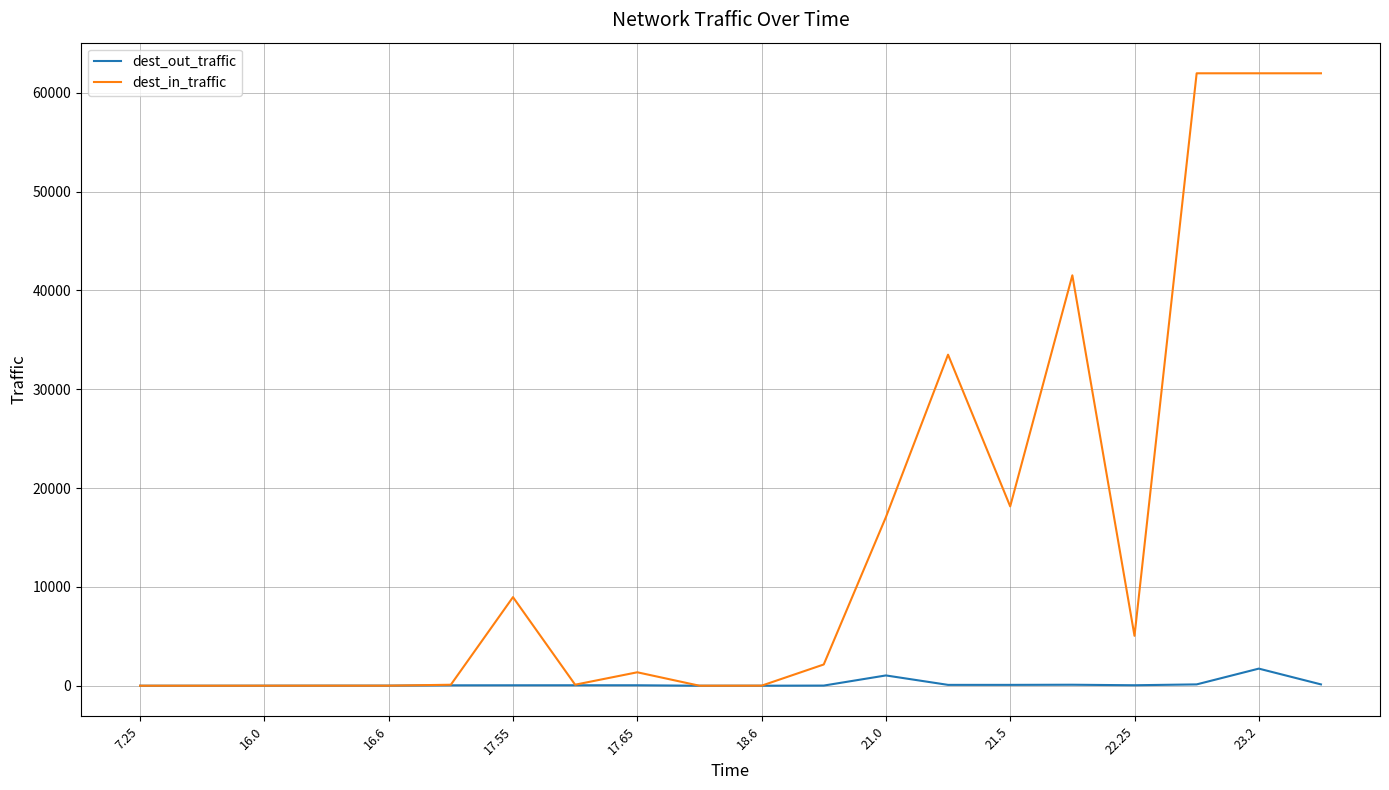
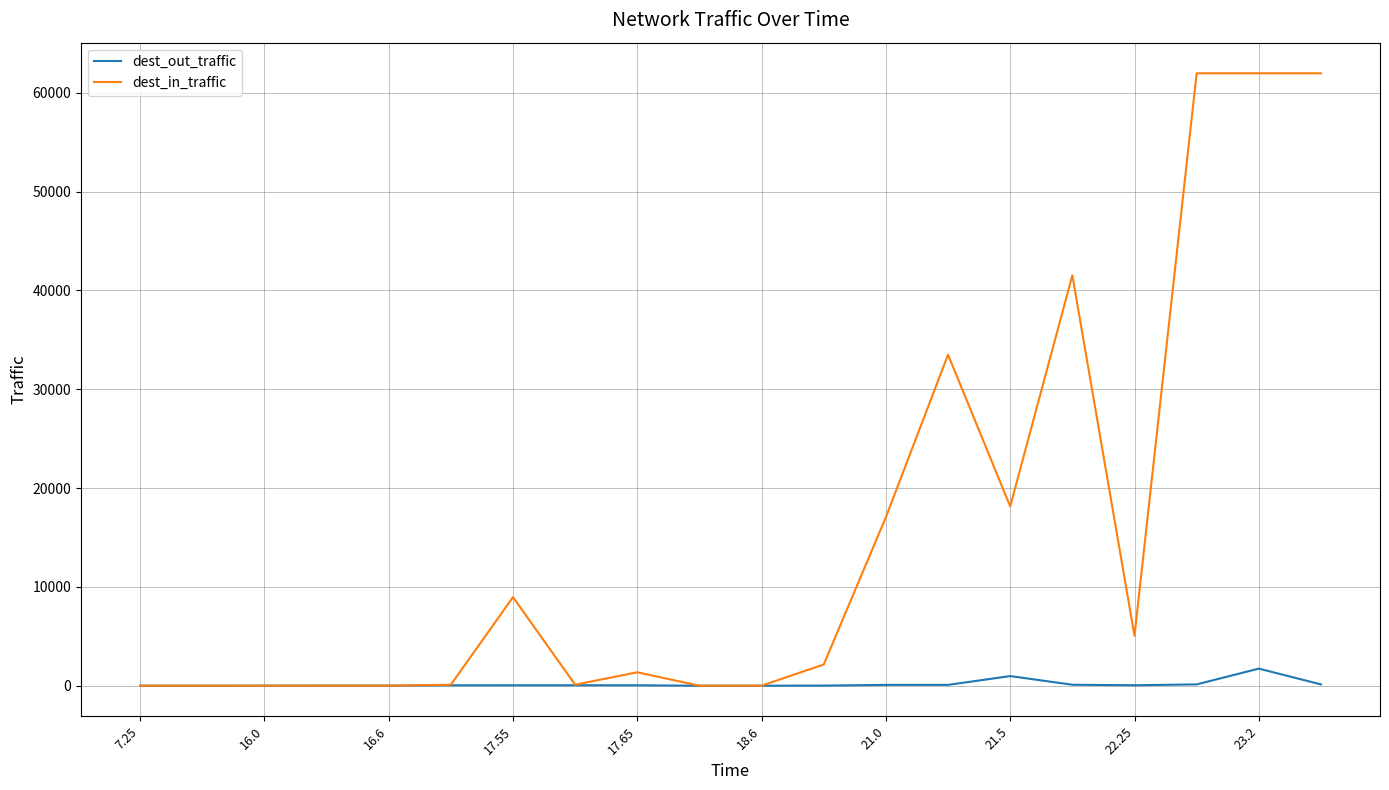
dest_out_traffic, 21.0: 1000 -> 0
dest_out_traffic, 21.5: 0 -> 1000
